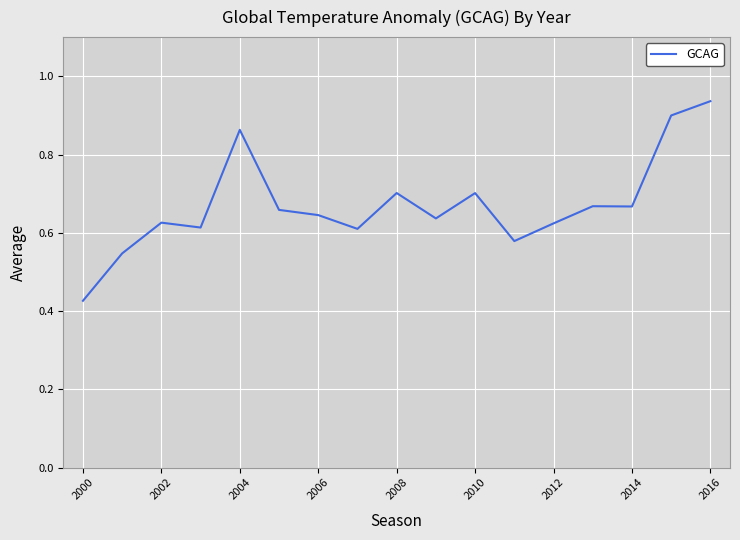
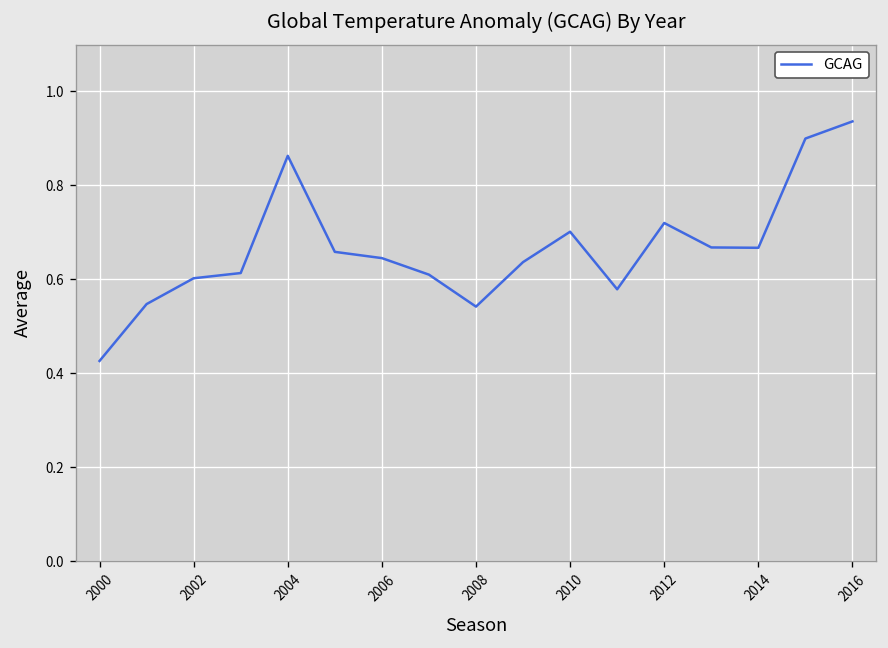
2002: 0.63 -> 0.60
2008: 0.70 -> 0.54
2012: 0.62 -> 0.72
